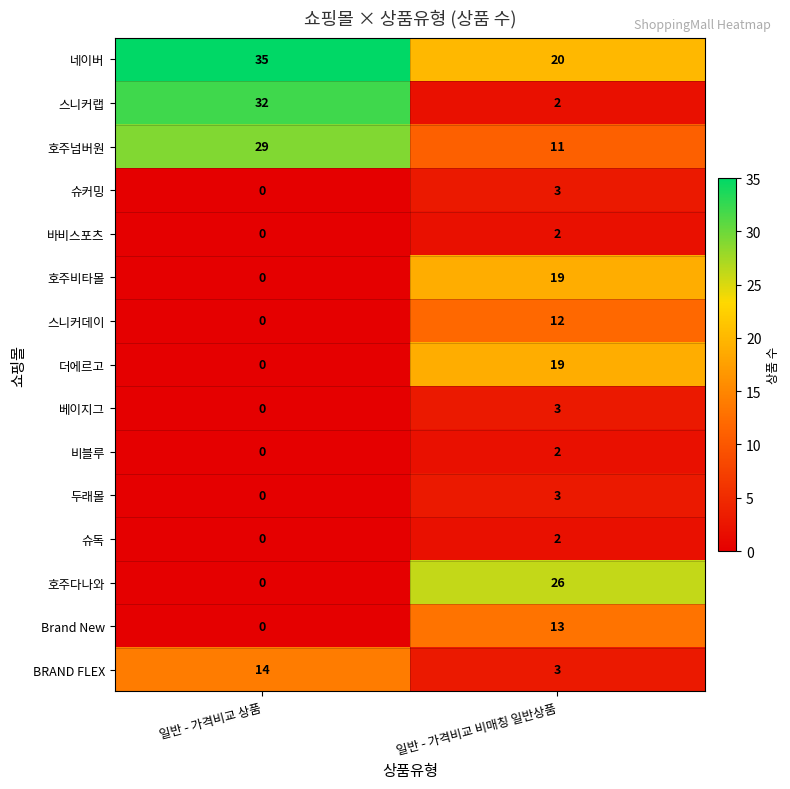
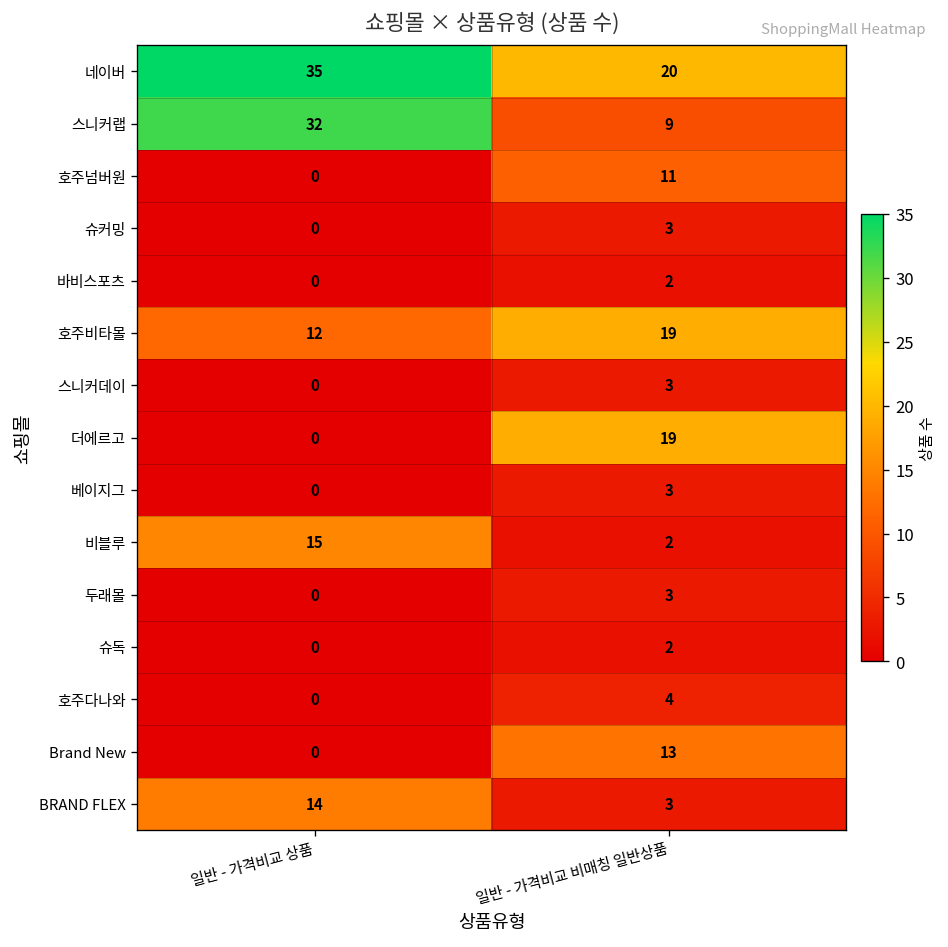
스니커랩, 일반 - 가격비교 비매칭 일반상품: 2 -> 9
호주넘버원, 일반 - 가격비교 상품: 29 -> 0
호주비타몰, 일반 - 가격비교 상품: 0 -> 12
스니커데이, 일반 - 가격비교 비매칭 일반상품: 12 -> 3
비블루, 일반 - 가격비교 상품: 0 -> 15
호주다나와, 일반 - 가격비교 비매칭 일반상품: 26 -> 4
